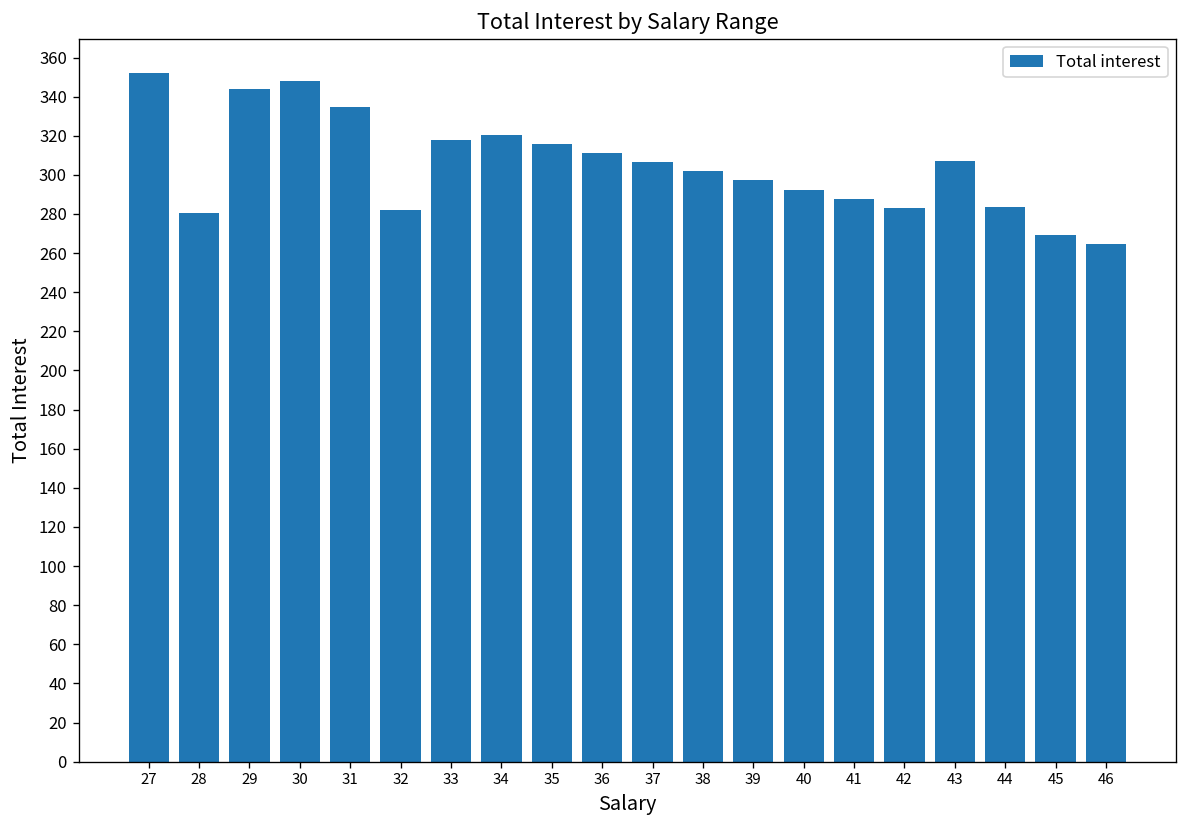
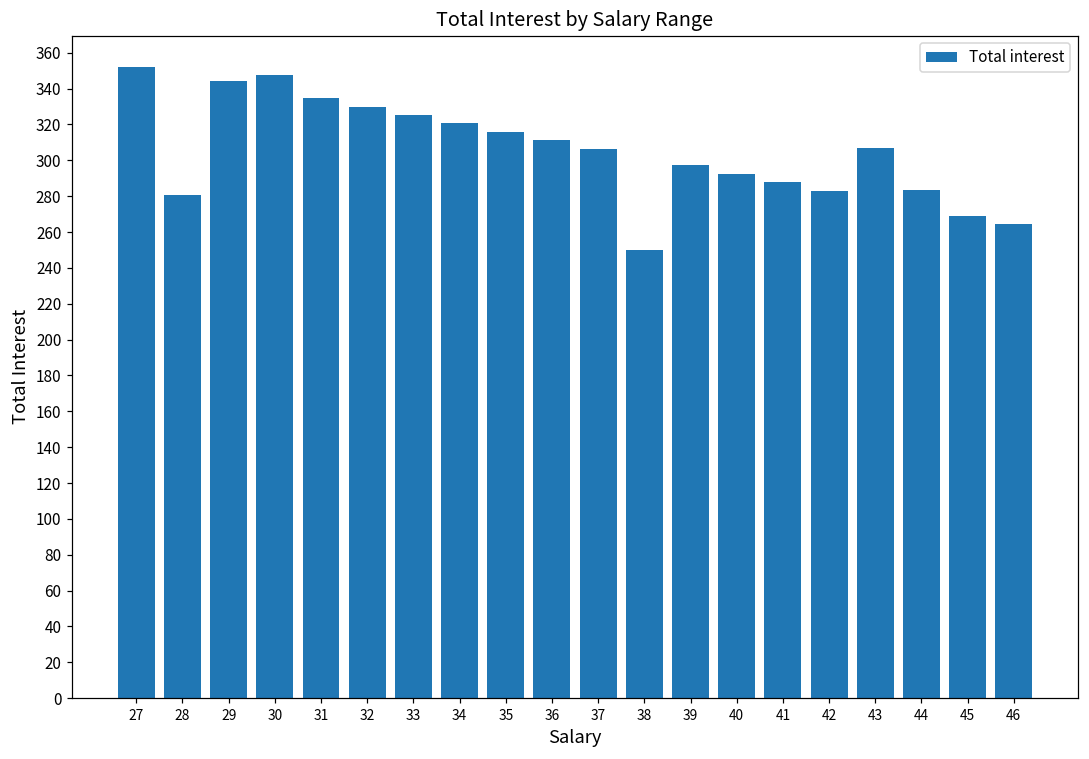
32: 282 -> 330
33: 318 -> 325
38: 302 -> 250
